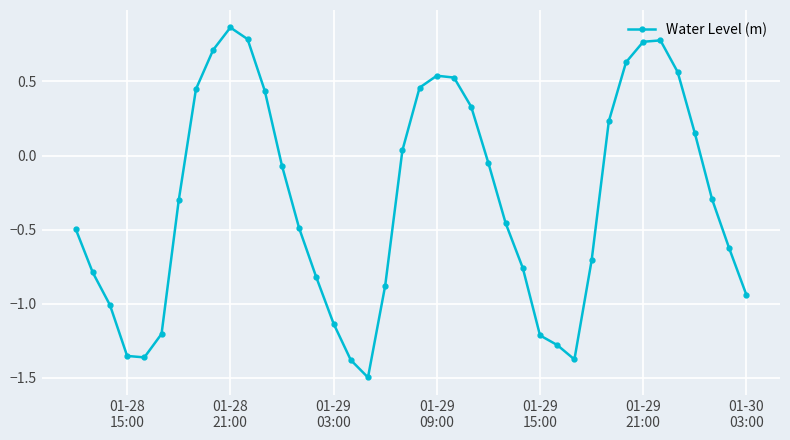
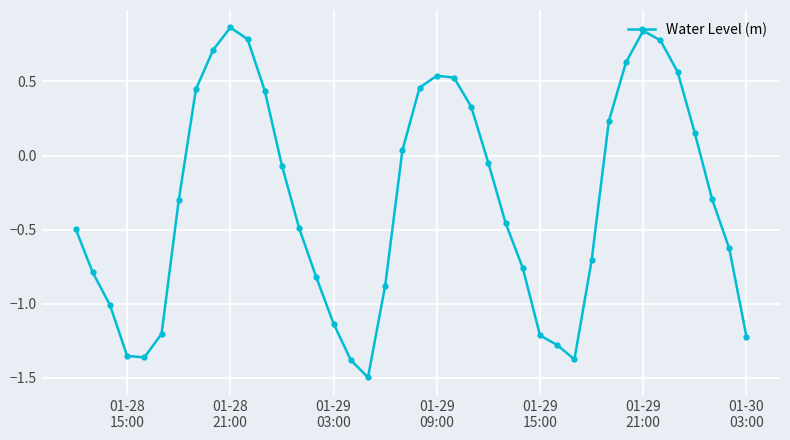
01-29 21:00: 0.77 -> 0.84
01-30 03:00: -0.94 -> -1.22
